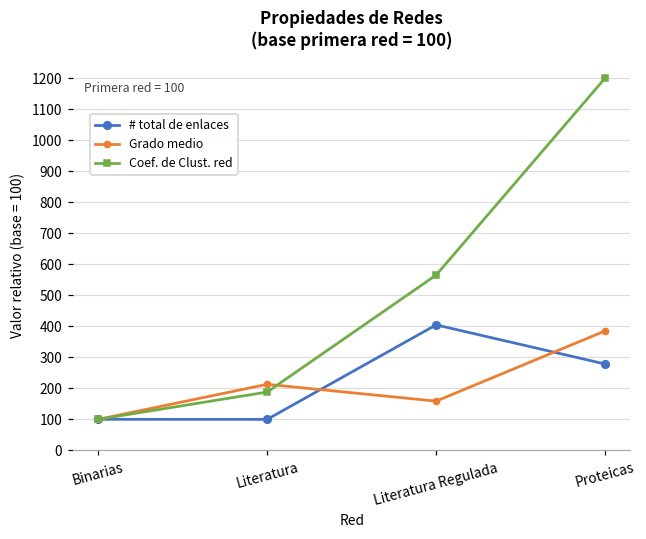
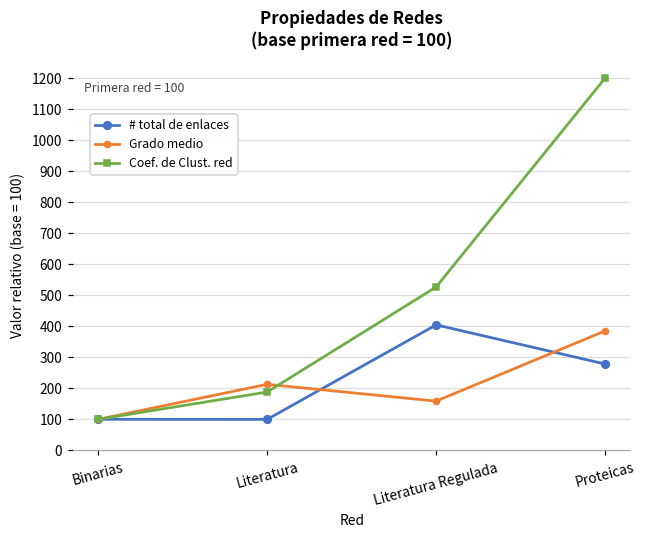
Coef. de Clust. red, Literatura Regulada: 570 -> 530
